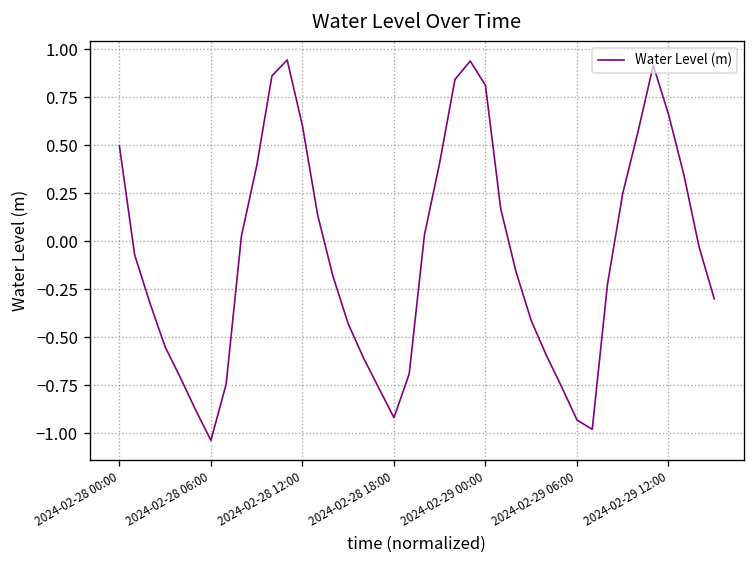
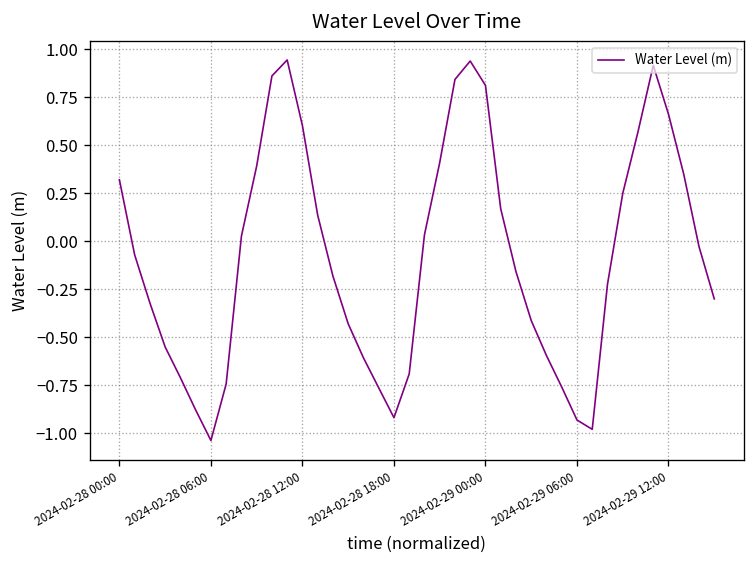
2024-02-28 00:00: 0.50 -> 0.32
